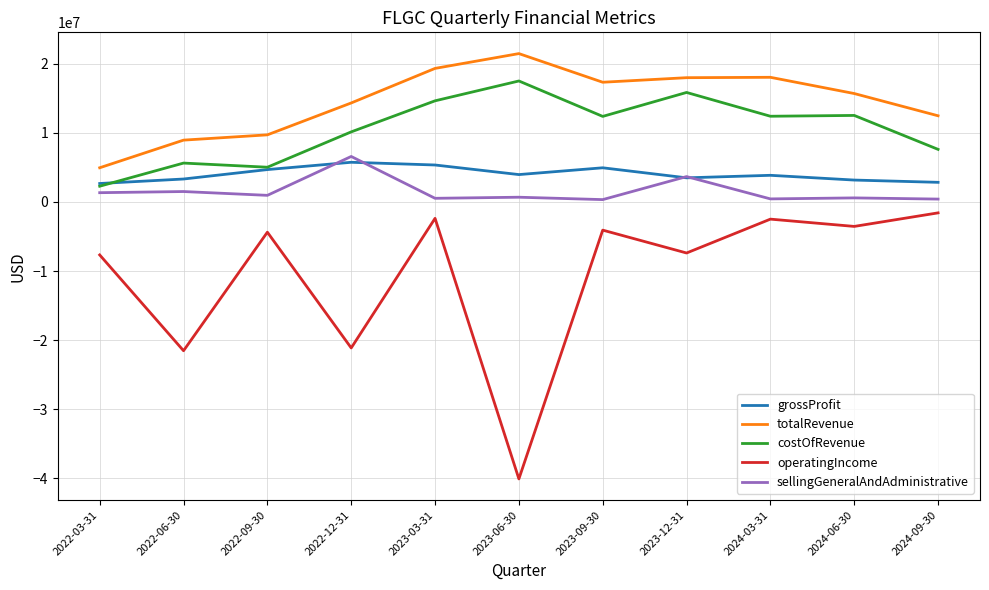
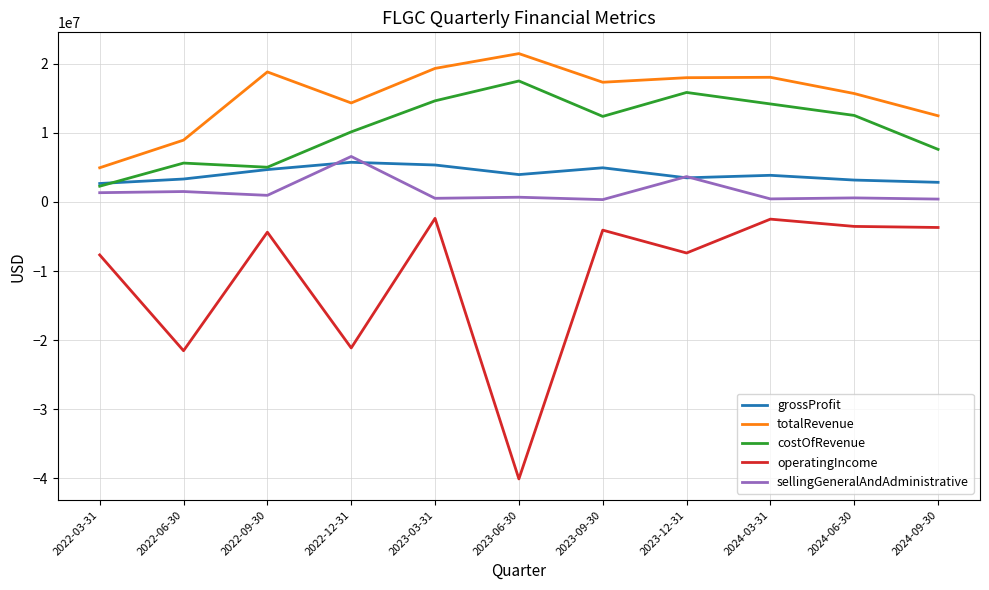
totalRevenue, 2022-09-30: 10000000 -> 19000000
costOfRevenue, 2024-03-31: 12000000 -> 14000000
operatingIncome, 2024-09-30: -2000000 -> -4000000
